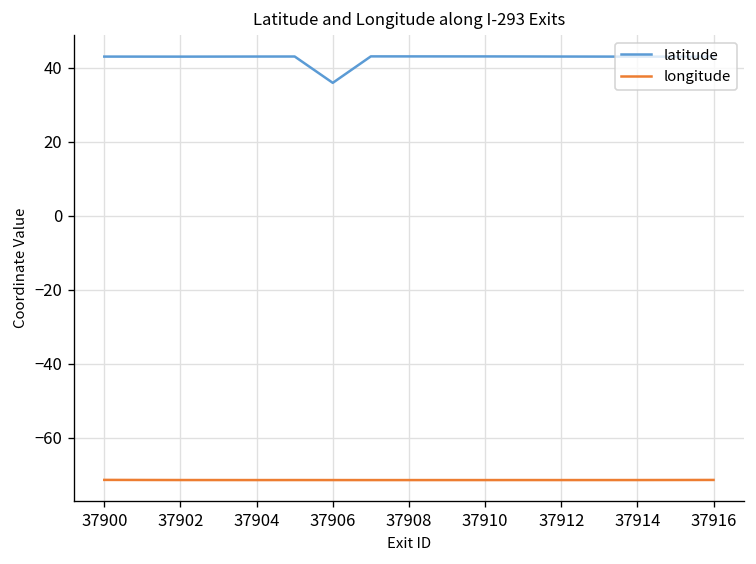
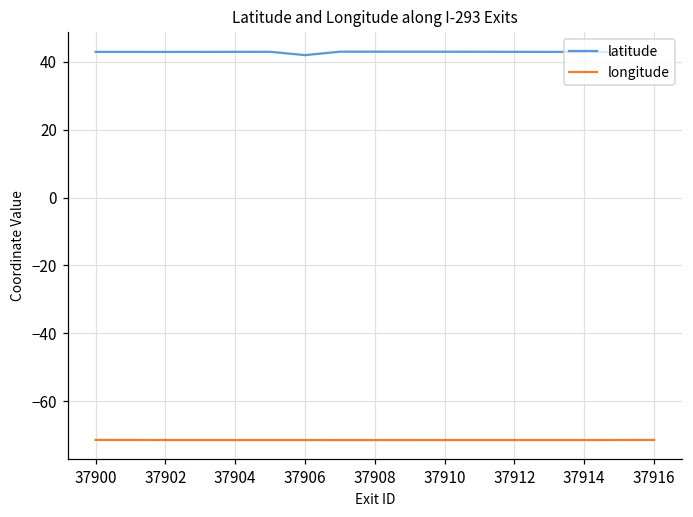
latitude, 37906: 36 -> 42
